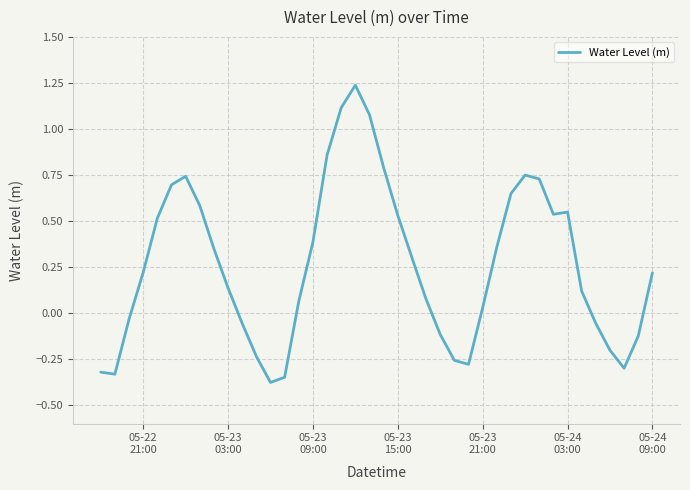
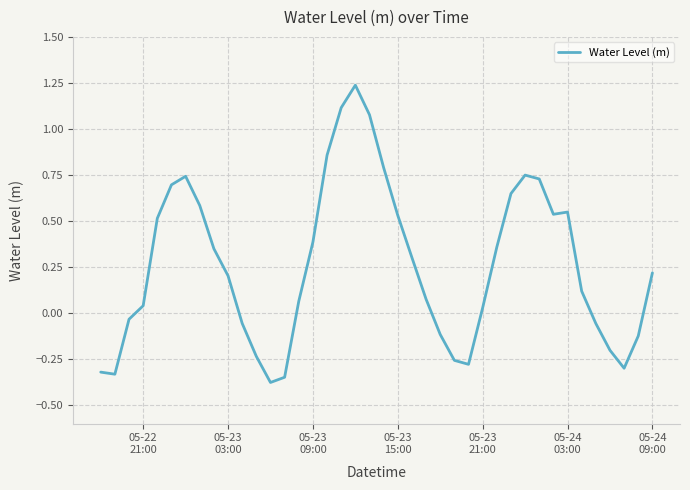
05-22 21:00: 0.22 -> 0.04
05-23 03:00: 0.14 -> 0.20
